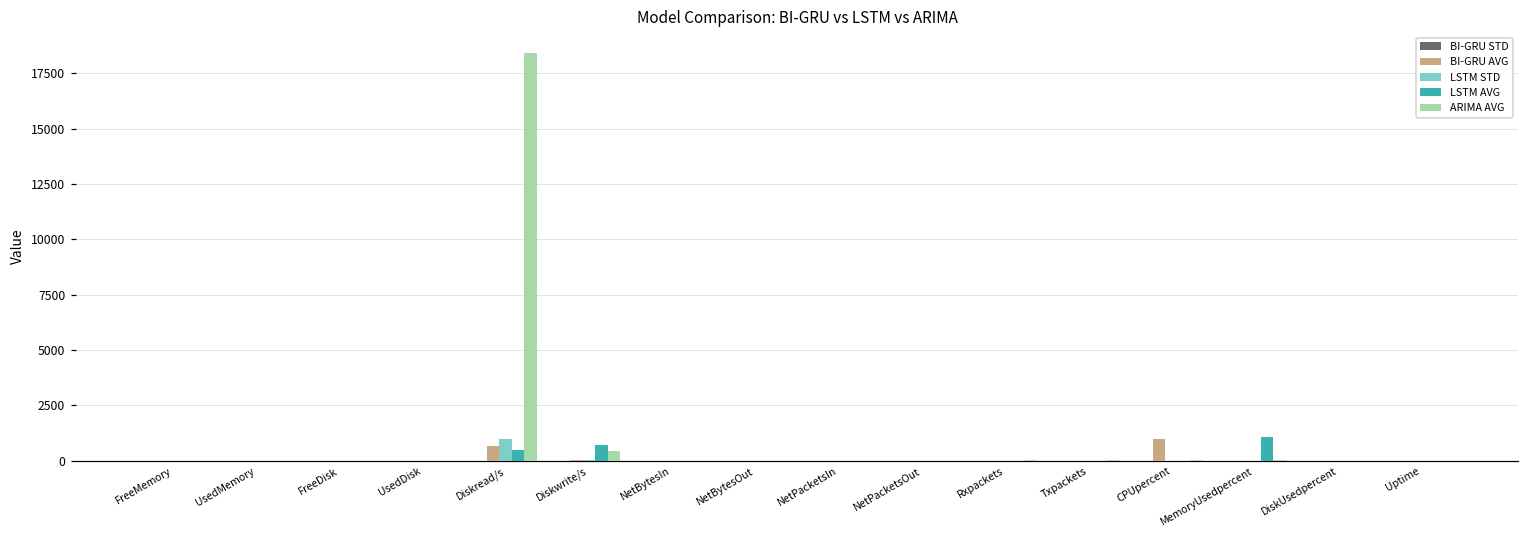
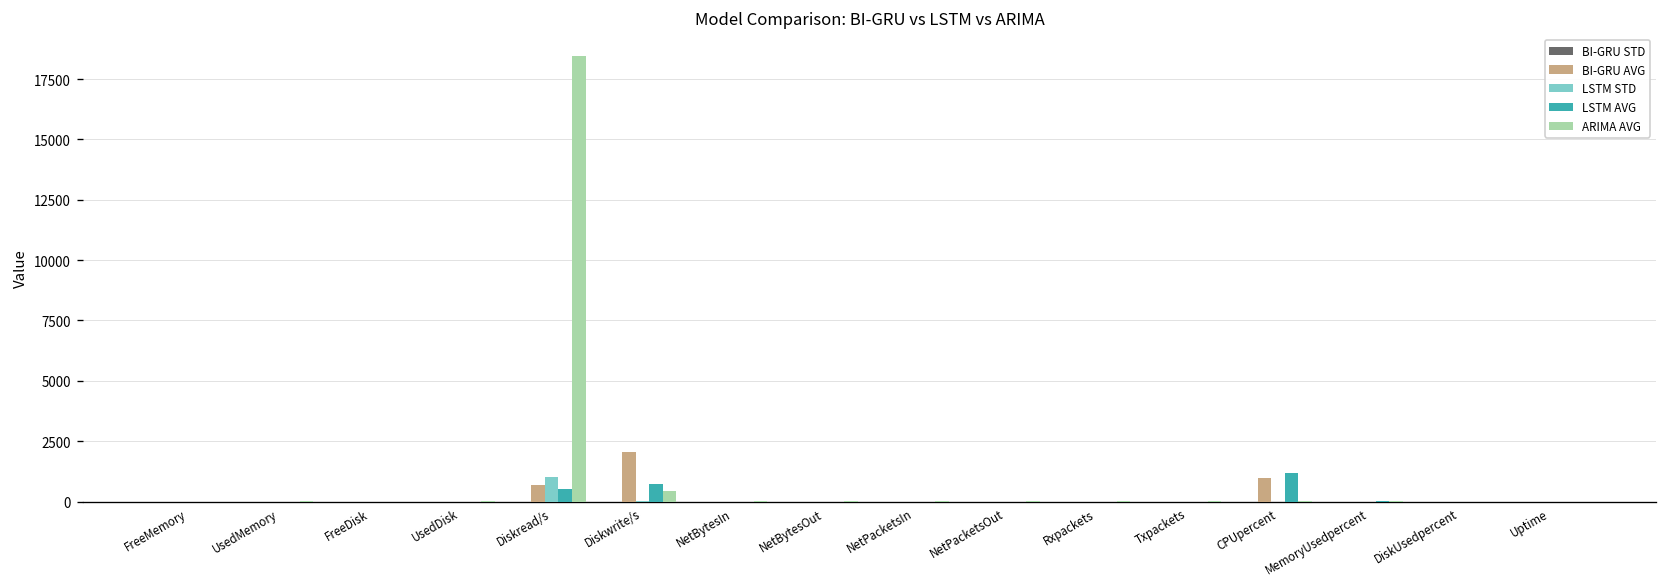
BI-GRU AVG, Diskwrite/s: 0 -> 2100
LSTM AVG, CPUpercent: 0 -> 1200
LSTM AVG, MemoryUsedpercent: 1100 -> 0
